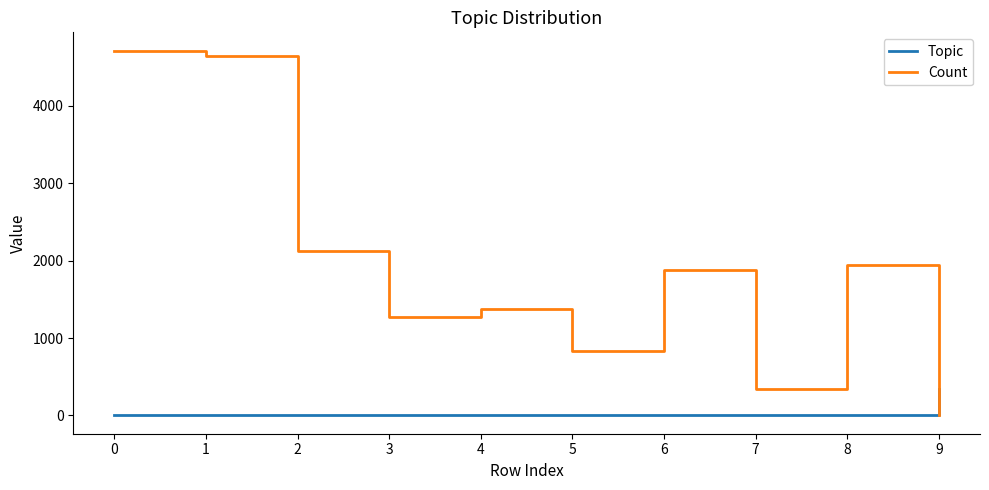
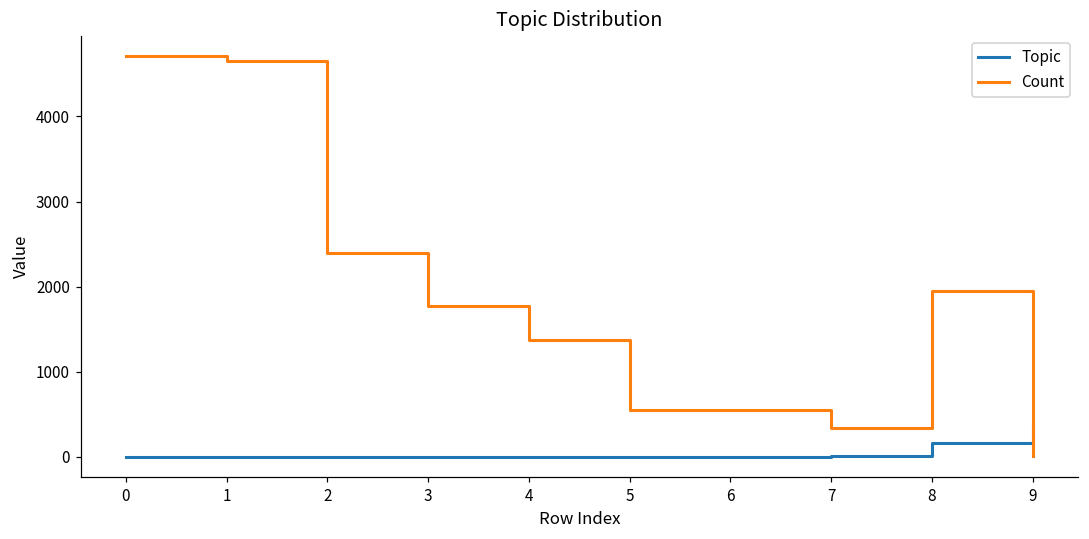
Count, 2: 2100 -> 2400
Count, 3: 1300 -> 1800
Count, 5: 800 -> 600
Count, 6: 1900 -> 600
Topic, 8: 0 -> 200
